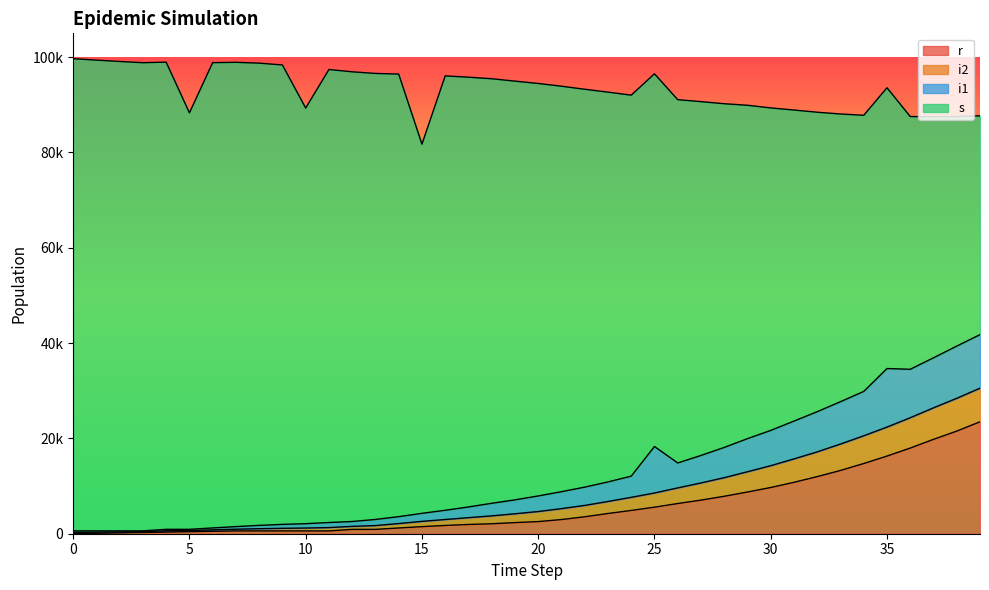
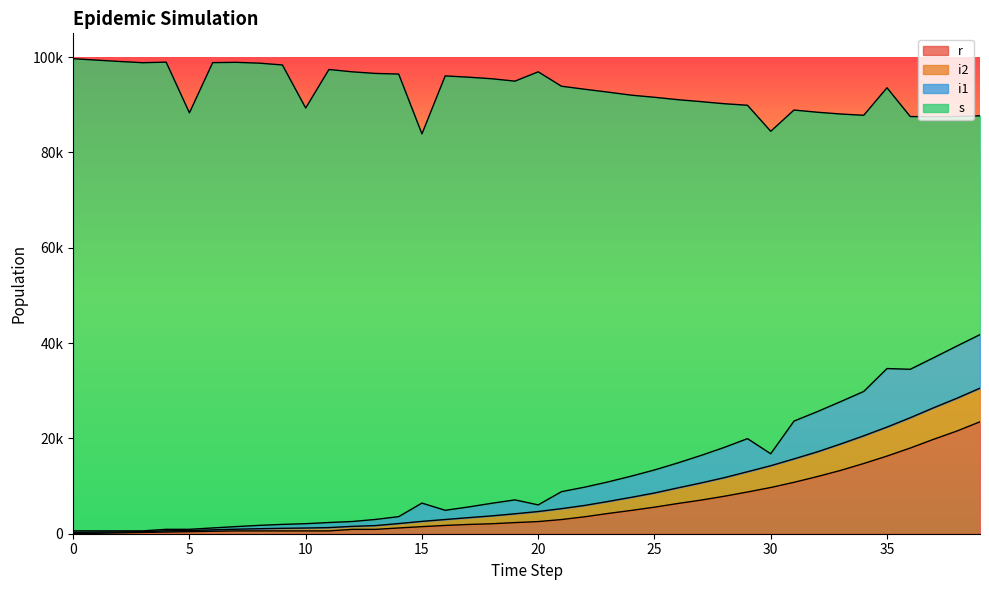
i1, 15: 2000 -> 4000
i1, 20: 3000 -> 1000
s, 20: 87000 -> 91000
i1, 25: 10000 -> 5000
i1, 30: 7000 -> 3000
